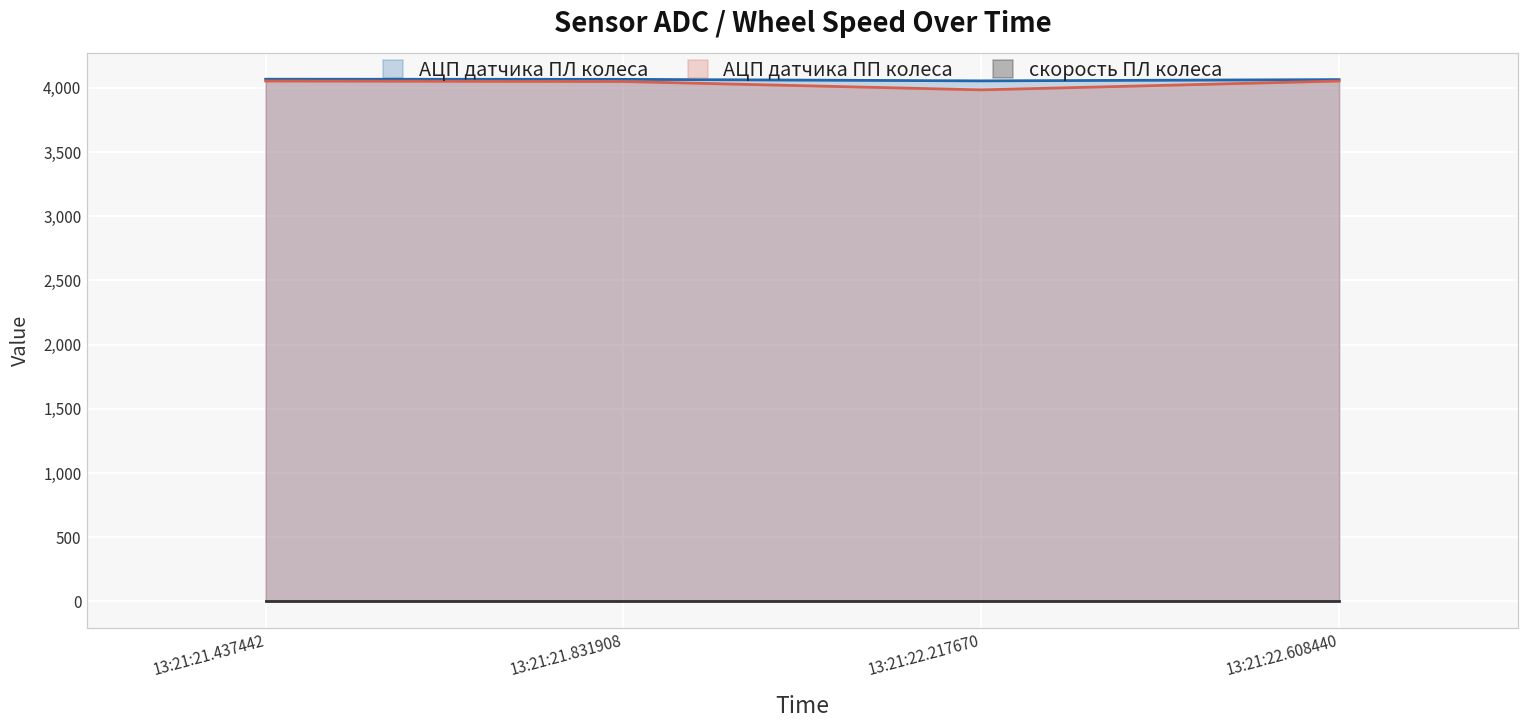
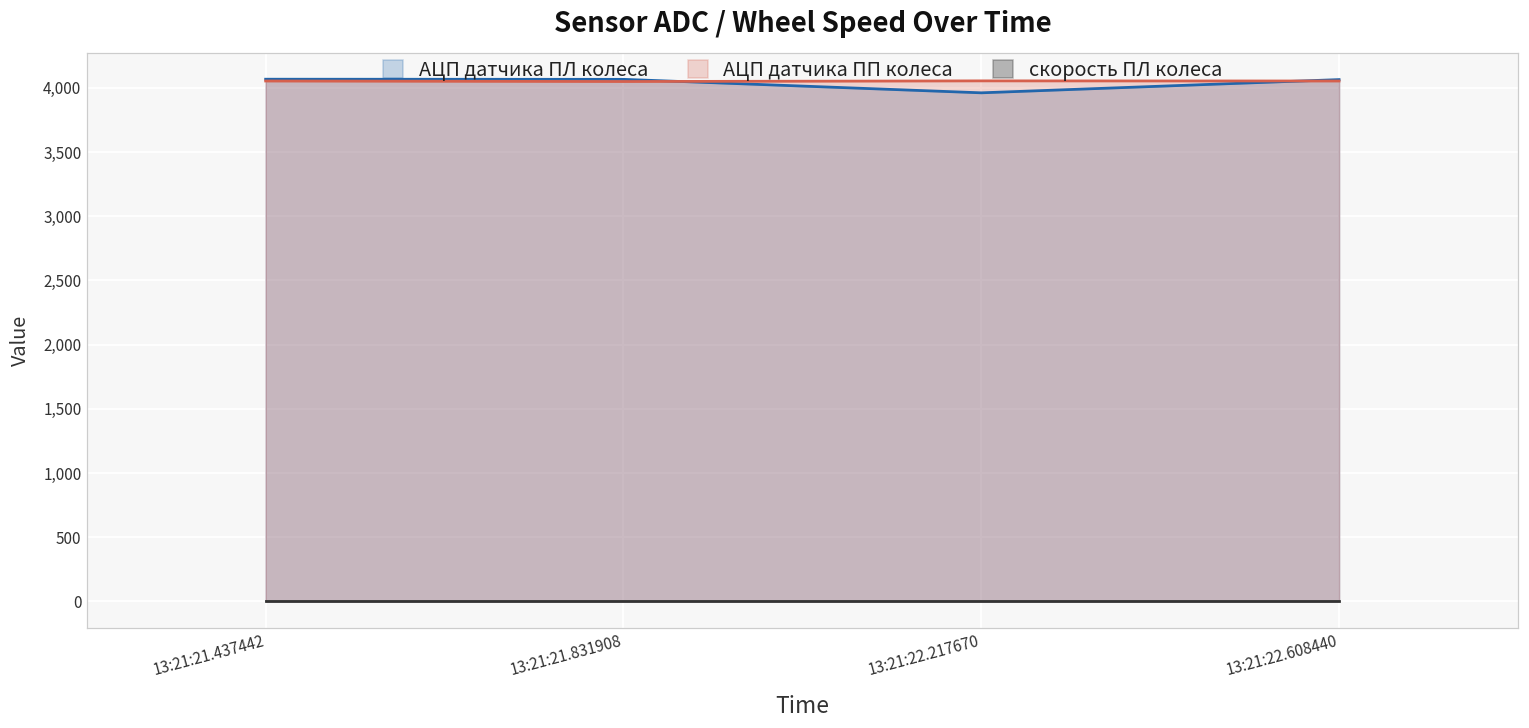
АЦП датчика ПЛ колеса, 13:21:22.217670: 4,050 -> 3,960
АЦП датчика ПП колеса, 13:21:22.217670: 3,980 -> 4,050
